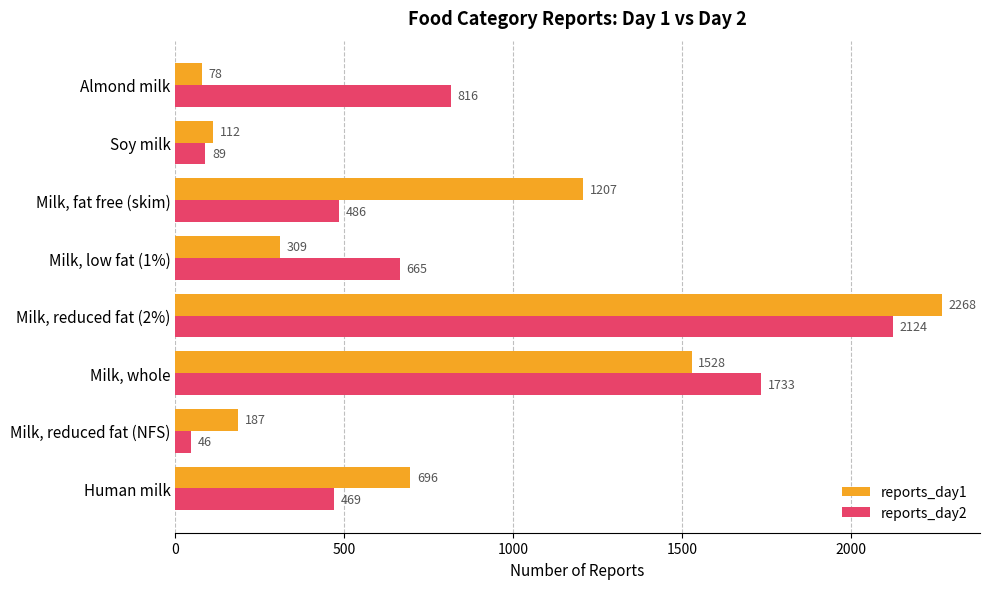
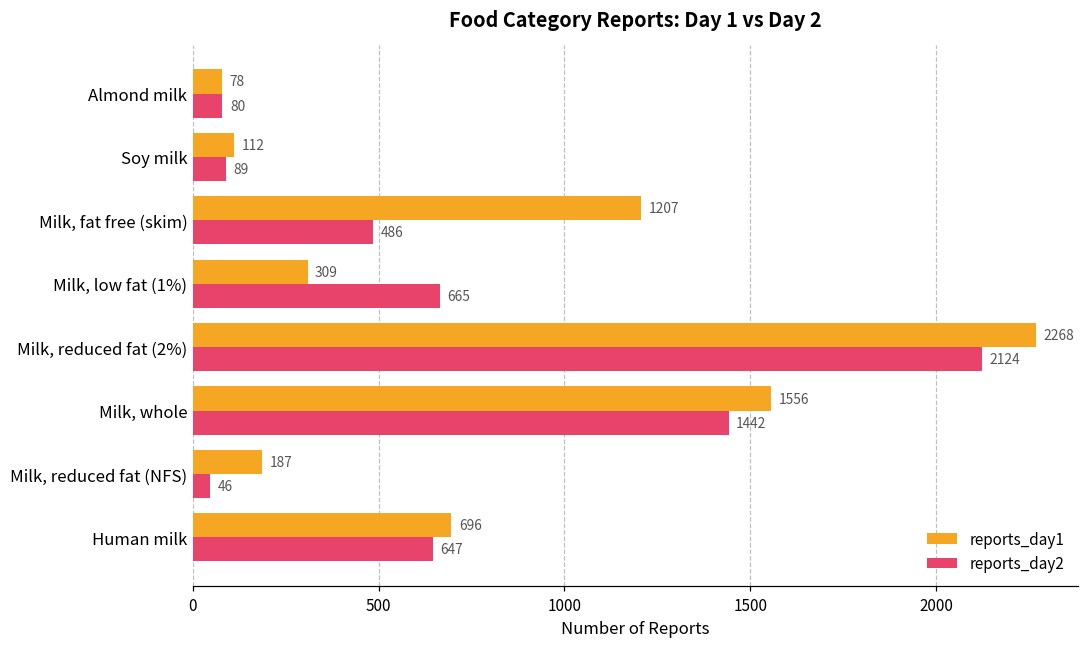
reports_day2, Almond milk: 816 -> 80
reports_day1, Milk, whole: 1528 -> 1556
reports_day2, Milk, whole: 1733 -> 1442
reports_day2, Human milk: 469 -> 647
